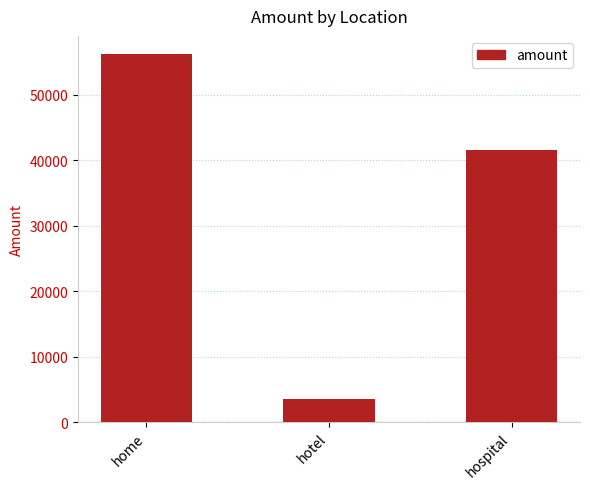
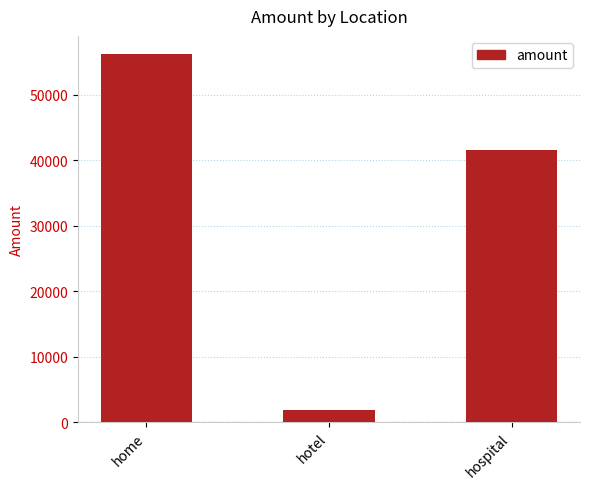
hotel: 3000 -> 2000
